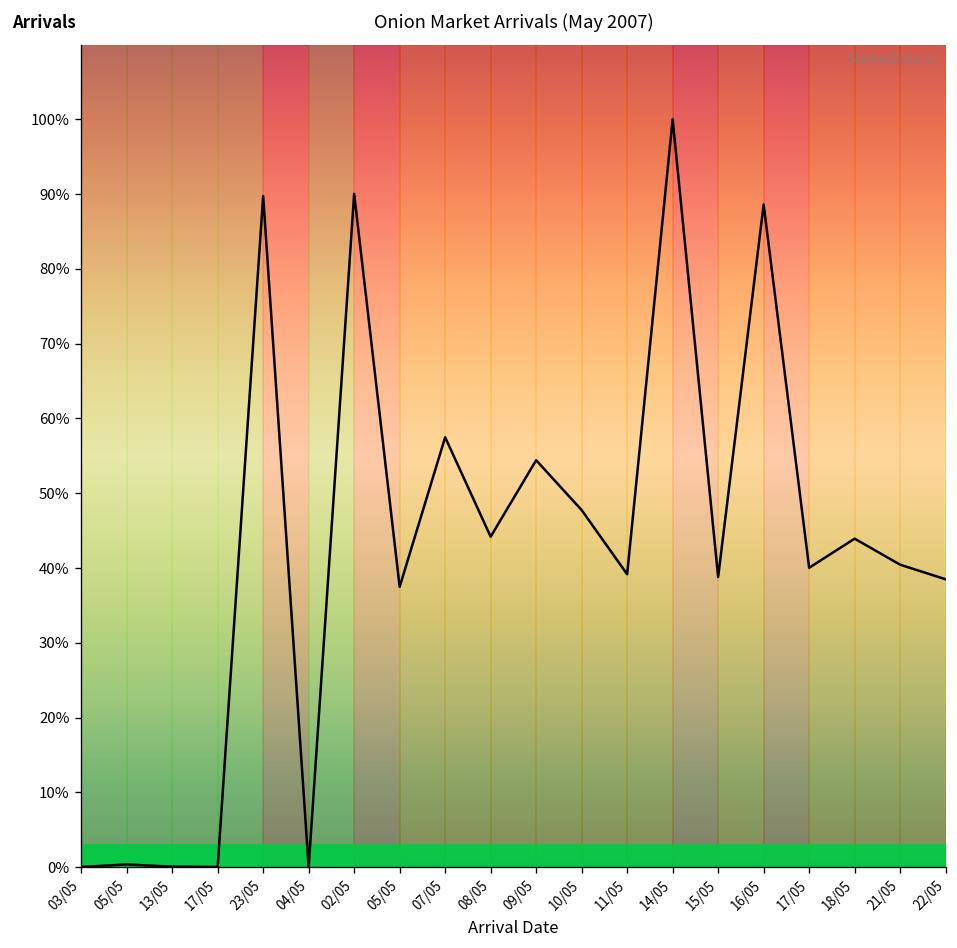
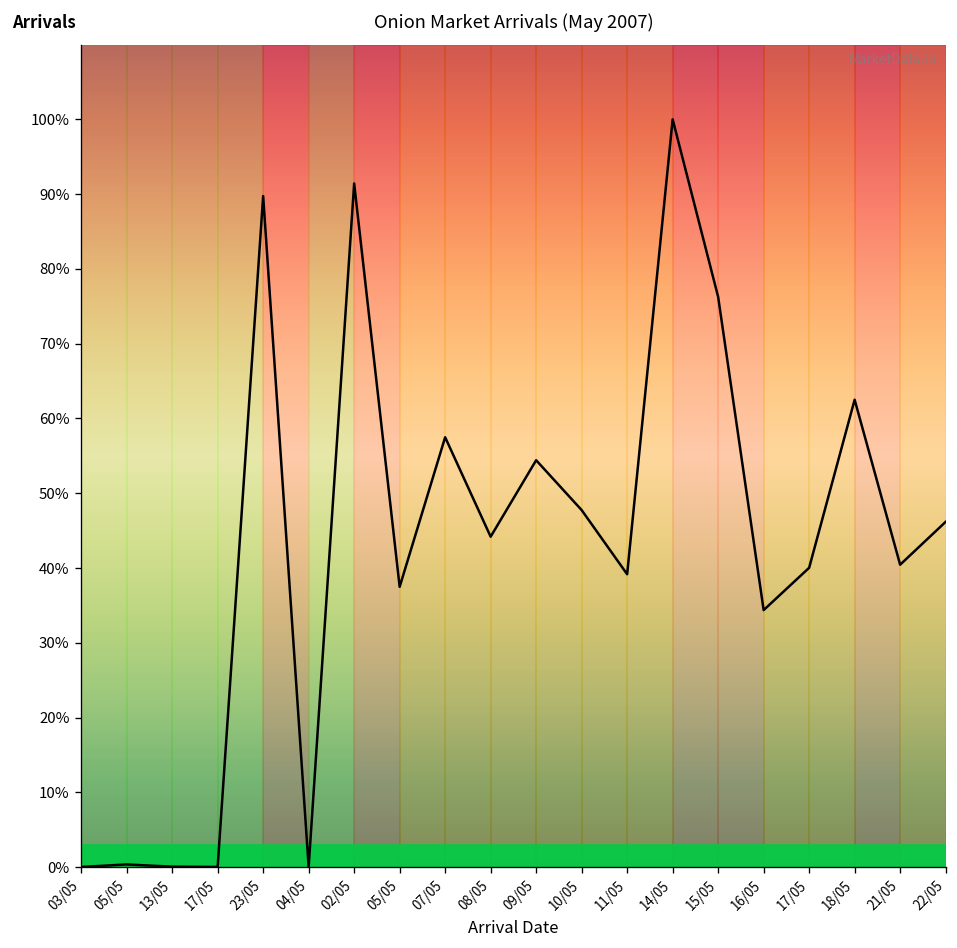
02/05: 90% -> 91%
15/05: 39% -> 76%
16/05: 89% -> 34%
18/05: 44% -> 63%
22/05: 39% -> 46%
